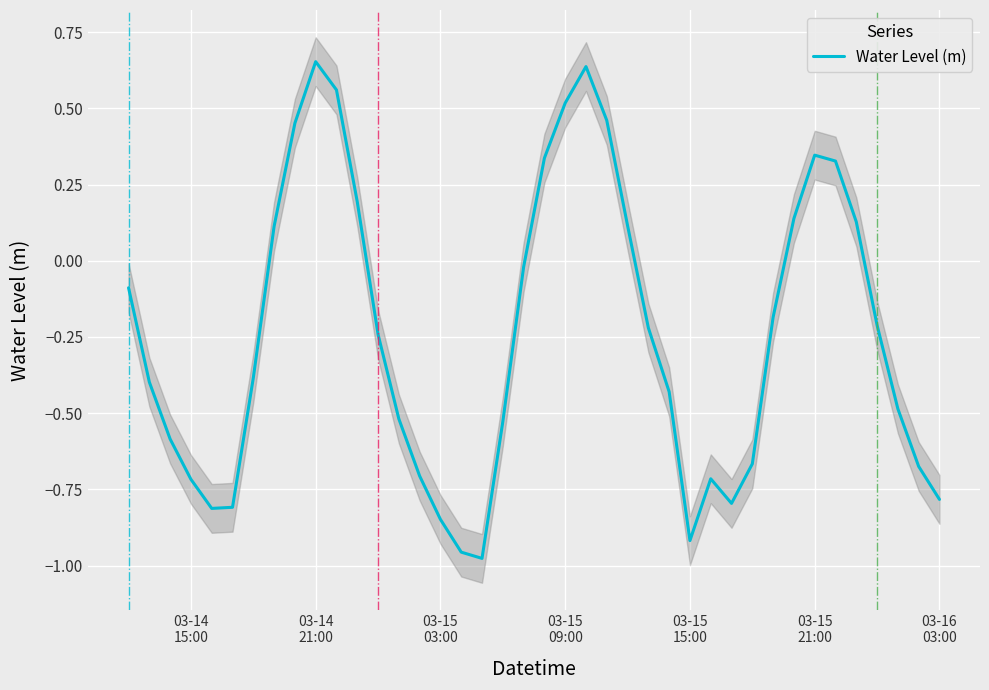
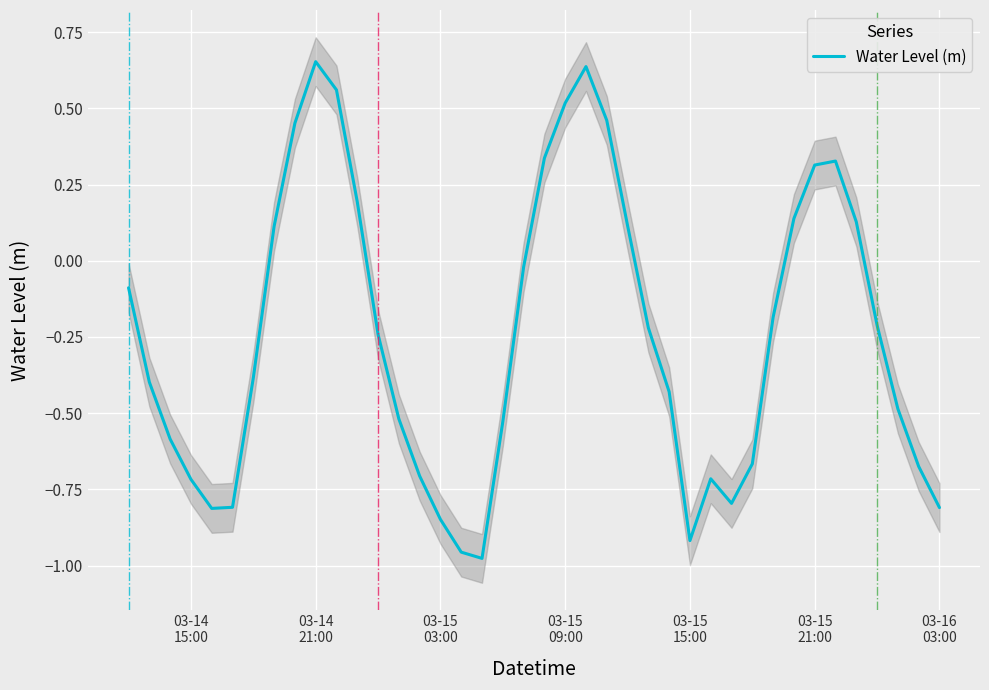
Water Level (m), 03-15 21:00: 0.35 -> 0.31
Water Level (m), 03-16 03:00: -0.78 -> -0.81
